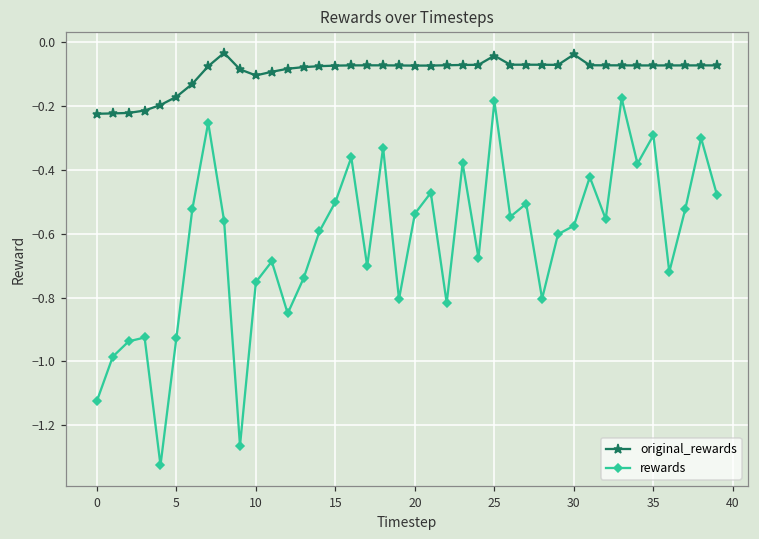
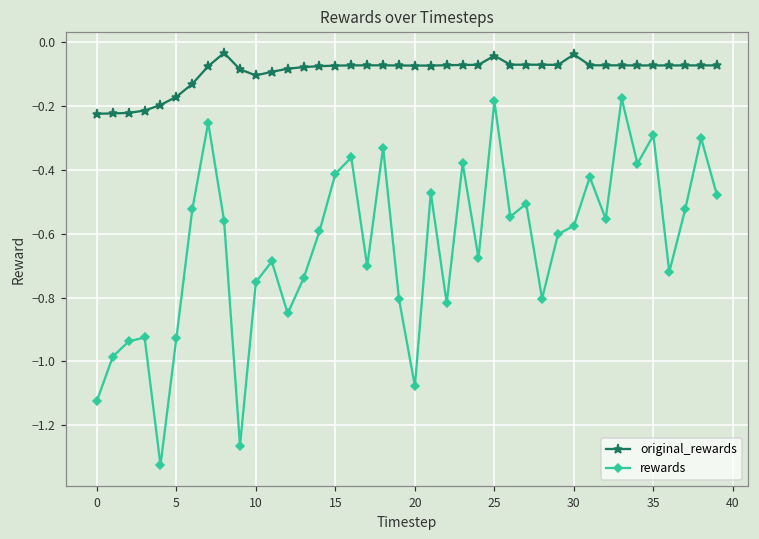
rewards, 15: -0.50 -> -0.41
rewards, 20: -0.54 -> -1.08
